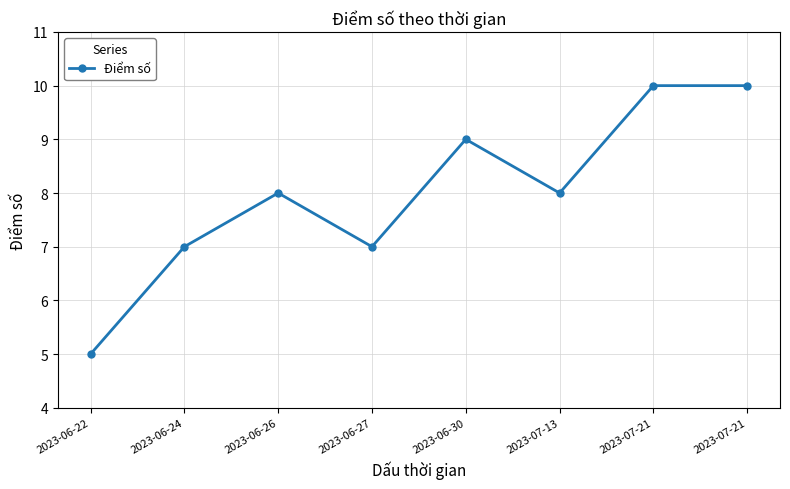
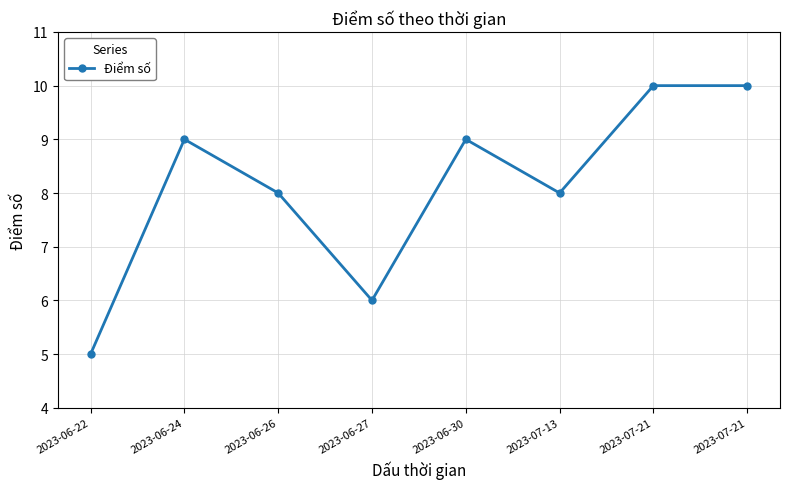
2023-06-24: 7 -> 9
2023-06-27: 7 -> 6
